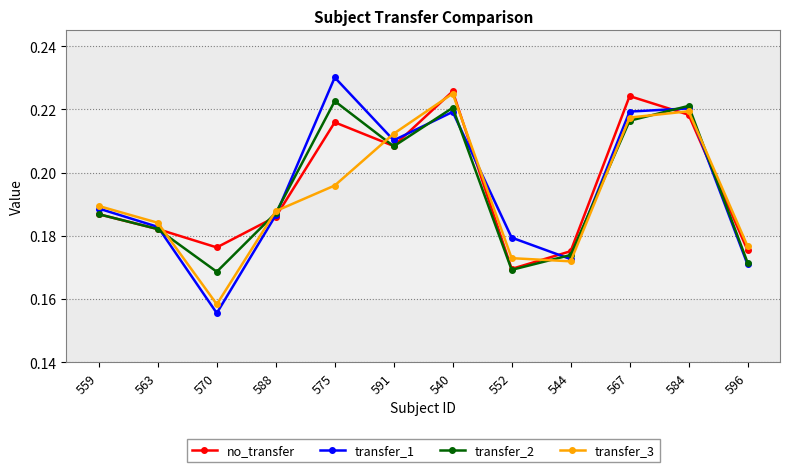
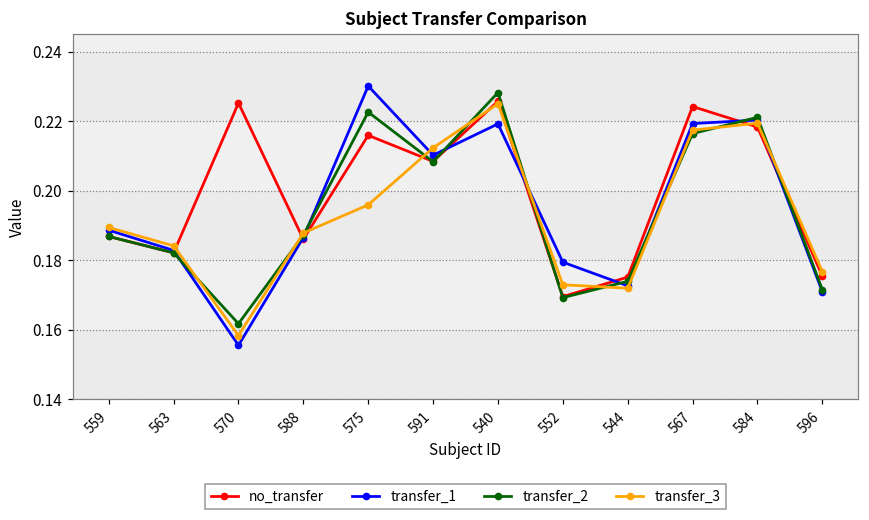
no_transfer, 570: 0.176 -> 0.225
transfer_2, 570: 0.169 -> 0.162
transfer_2, 540: 0.221 -> 0.228
